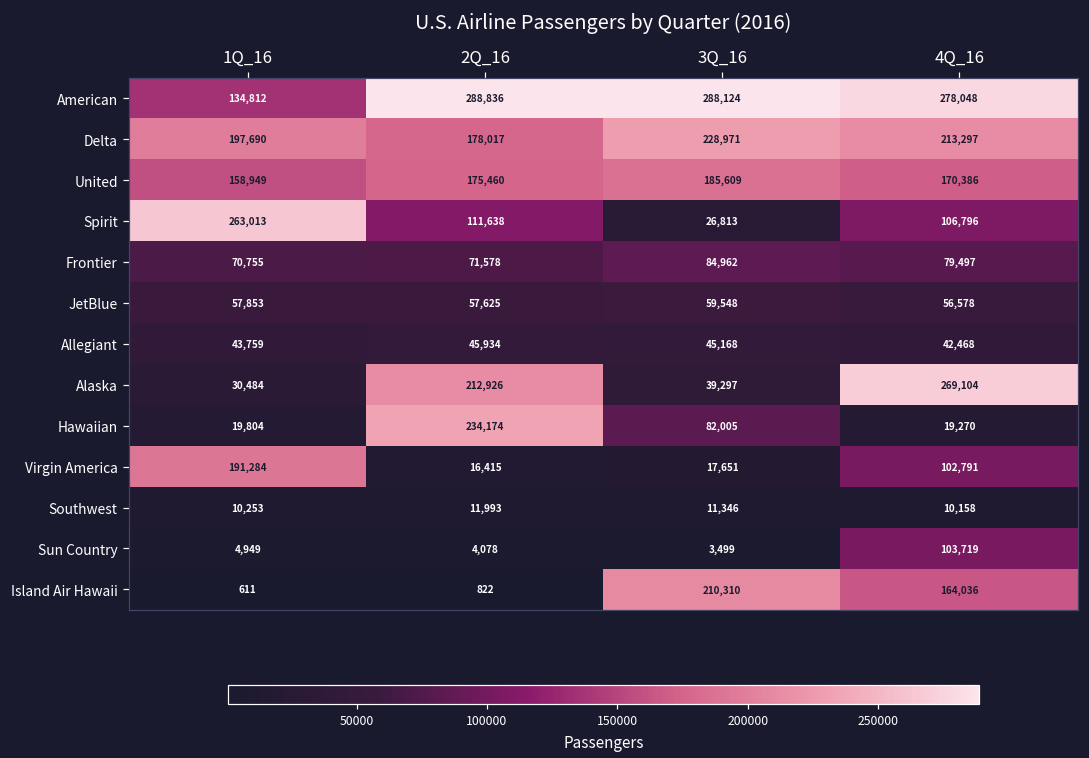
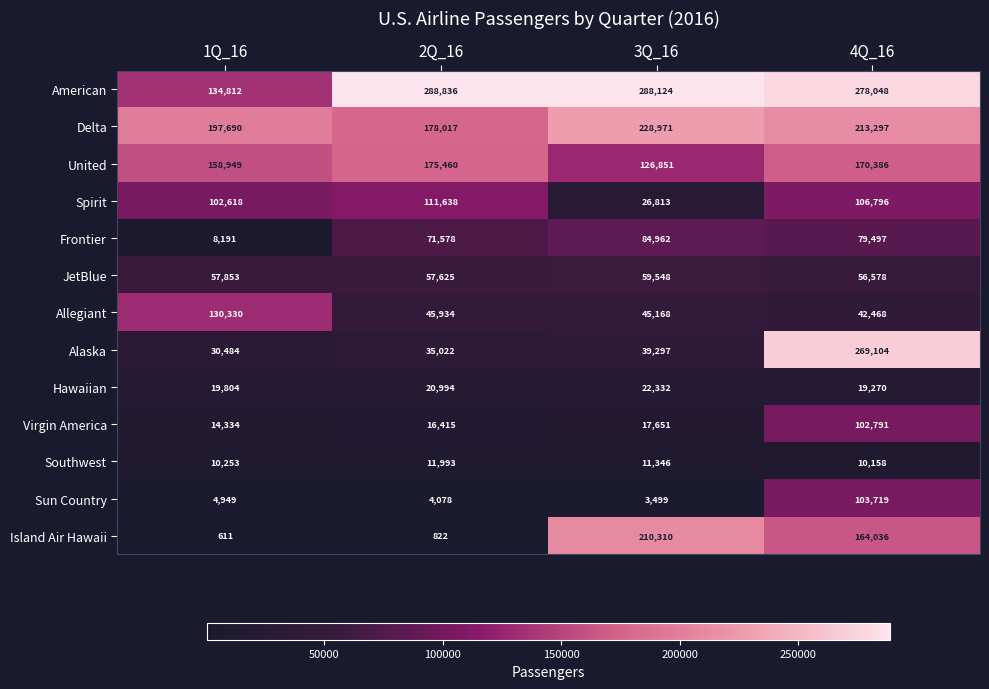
United, 3Q_16: 185,609 -> 126,851
Spirit, 1Q_16: 263,013 -> 102,618
Frontier, 1Q_16: 70,755 -> 8,191
Allegiant, 1Q_16: 43,759 -> 130,330
Alaska, 2Q_16: 212,926 -> 35,022
Hawaiian, 2Q_16: 234,174 -> 20,994
Hawaiian, 3Q_16: 82,005 -> 22,332
Virgin America, 1Q_16: 191,284 -> 14,334
